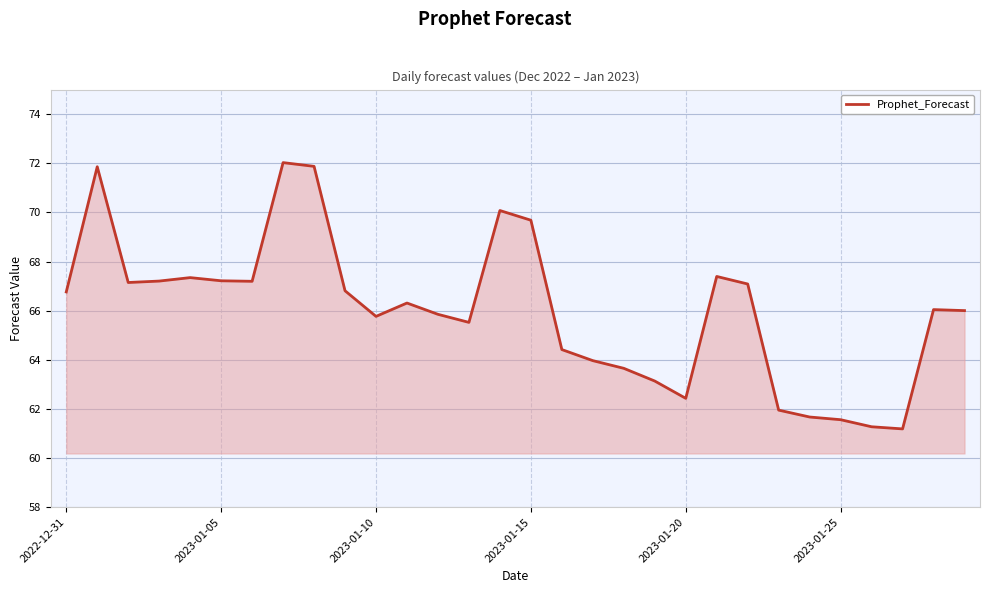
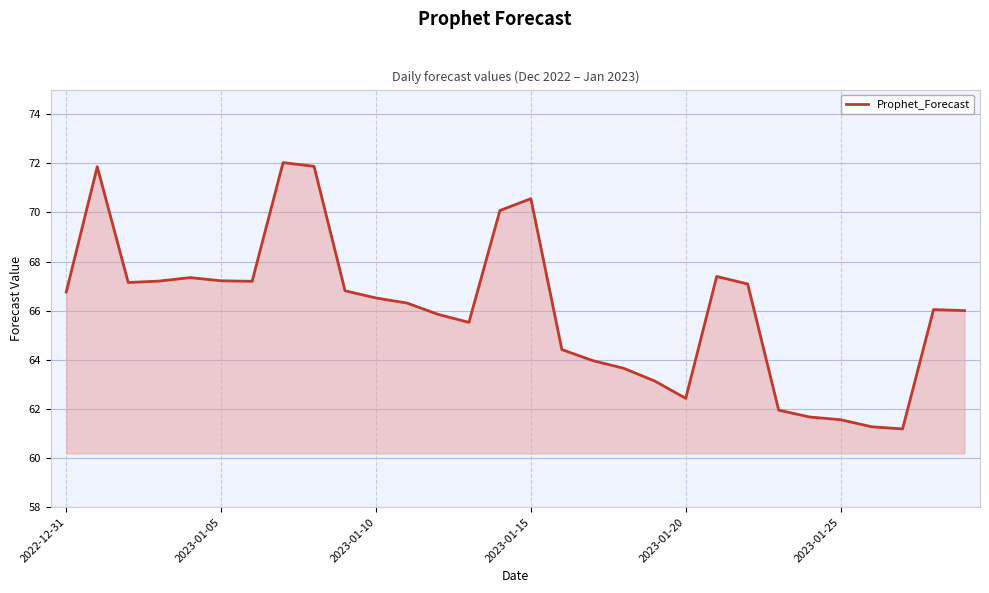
2023-01-10: 65.8 -> 66.5
2023-01-15: 69.7 -> 70.6
